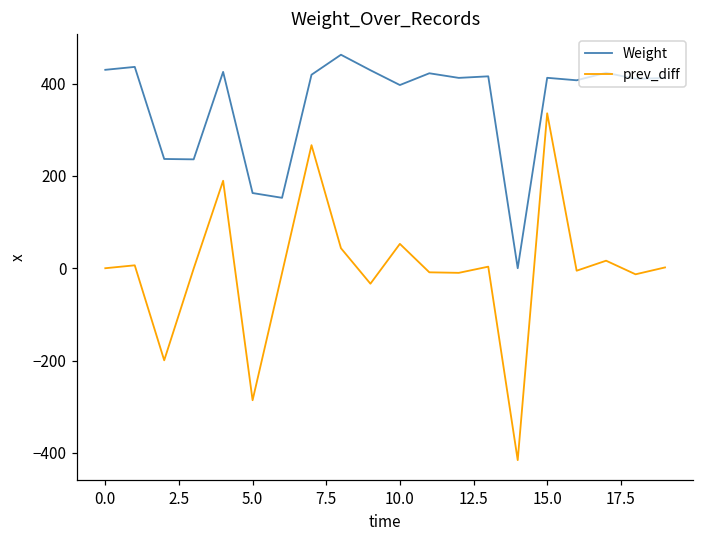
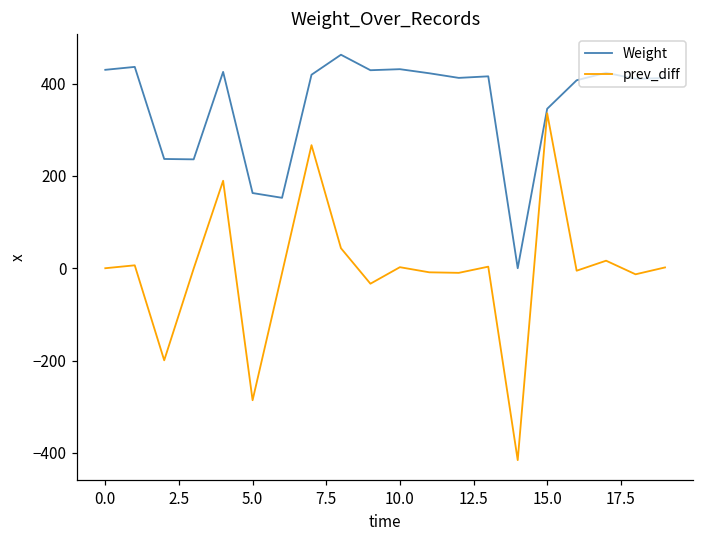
Weight, 10.0: 400 -> 430
prev_diff, 10.0: 50 -> 0
Weight, 15.0: 410 -> 350
